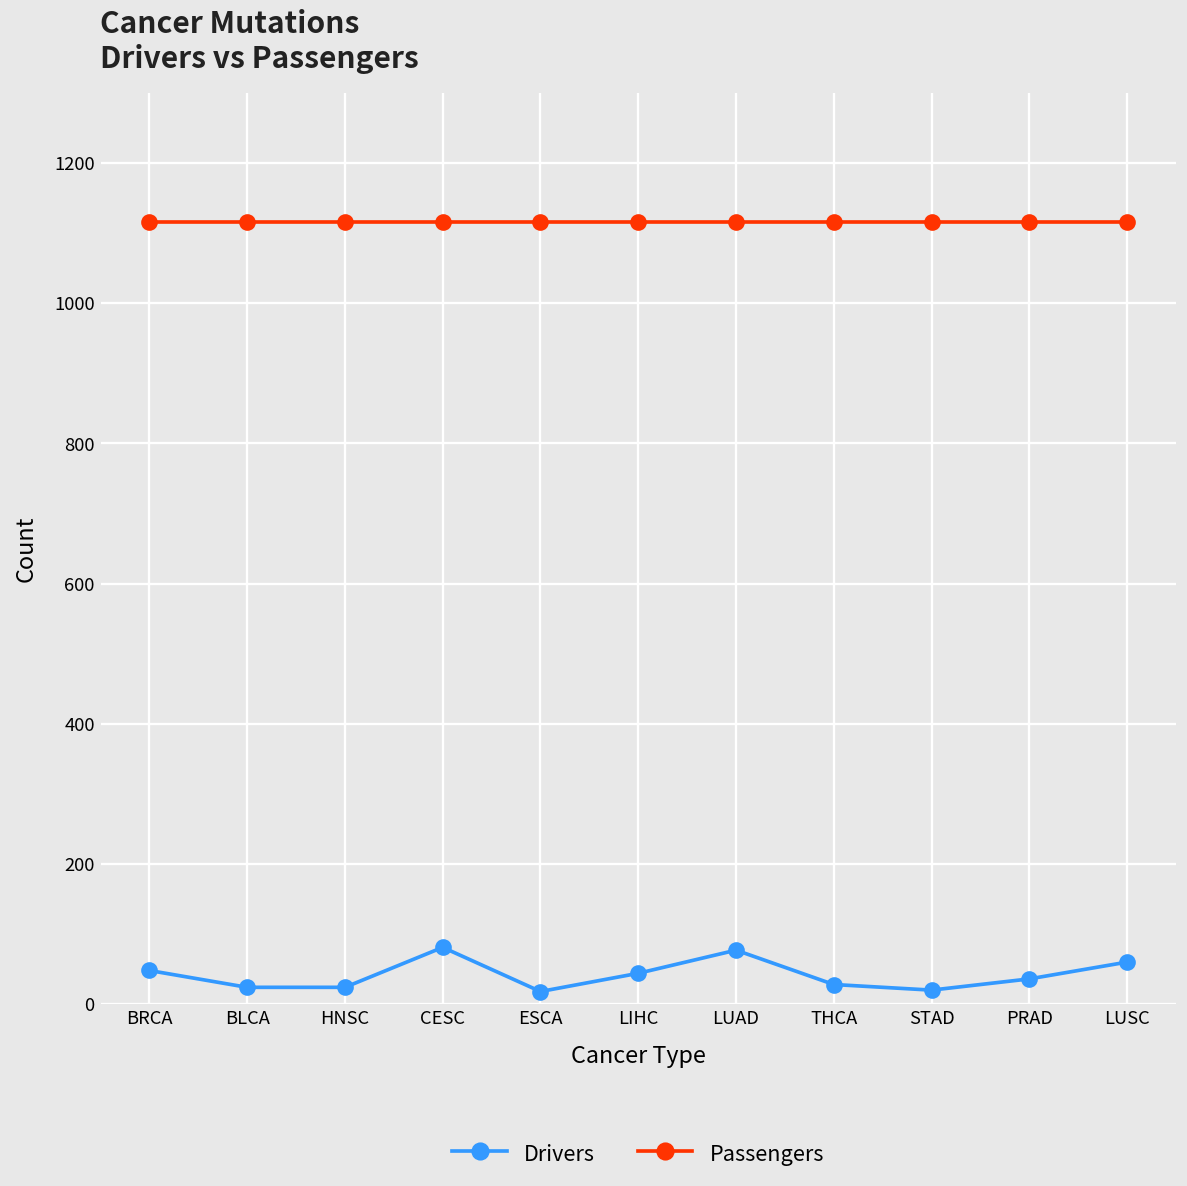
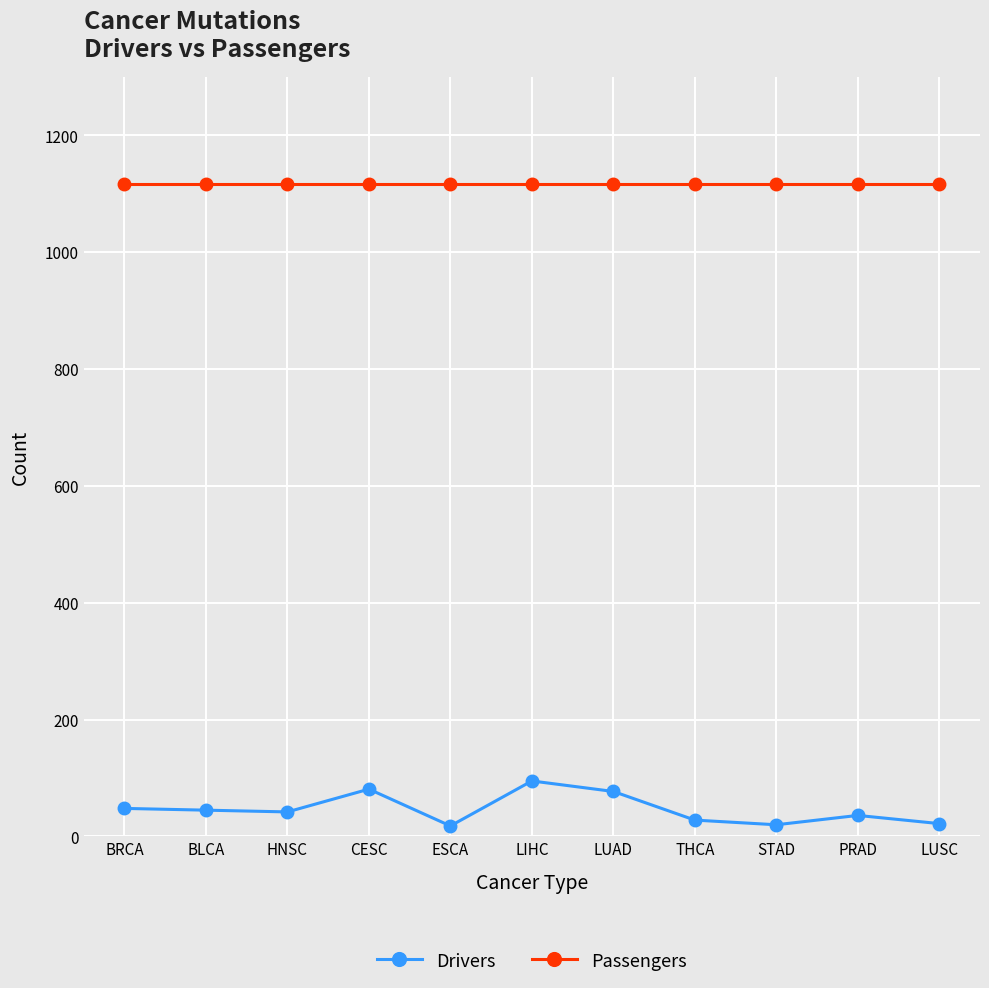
Drivers, BLCA: 20 -> 50
Drivers, HNSC: 20 -> 40
Drivers, LIHC: 40 -> 100
Drivers, LUSC: 60 -> 20
